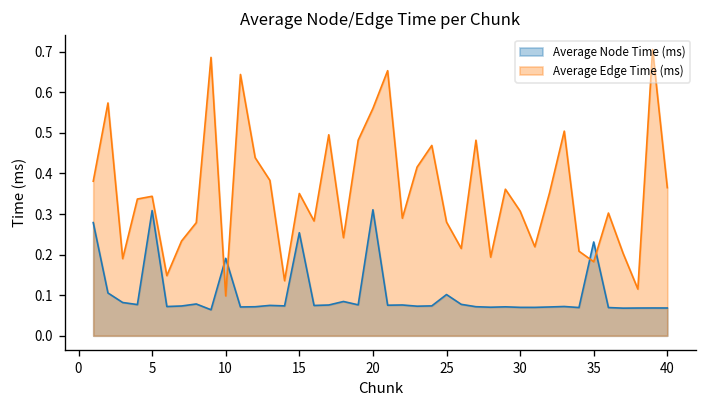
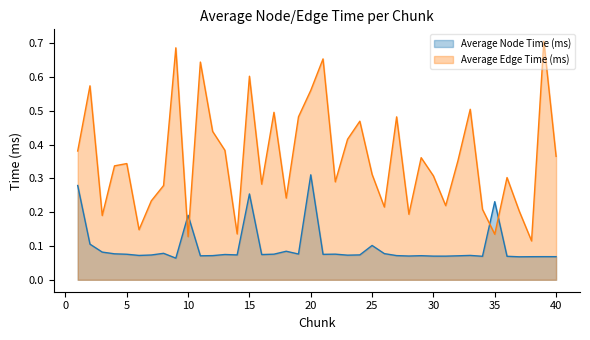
Average Node Time (ms), 5: 0.31 -> 0.08
Average Edge Time (ms), 10: 0.10 -> 0.13
Average Edge Time (ms), 15: 0.35 -> 0.60
Average Edge Time (ms), 25: 0.28 -> 0.31
Average Edge Time (ms), 35: 0.18 -> 0.13
